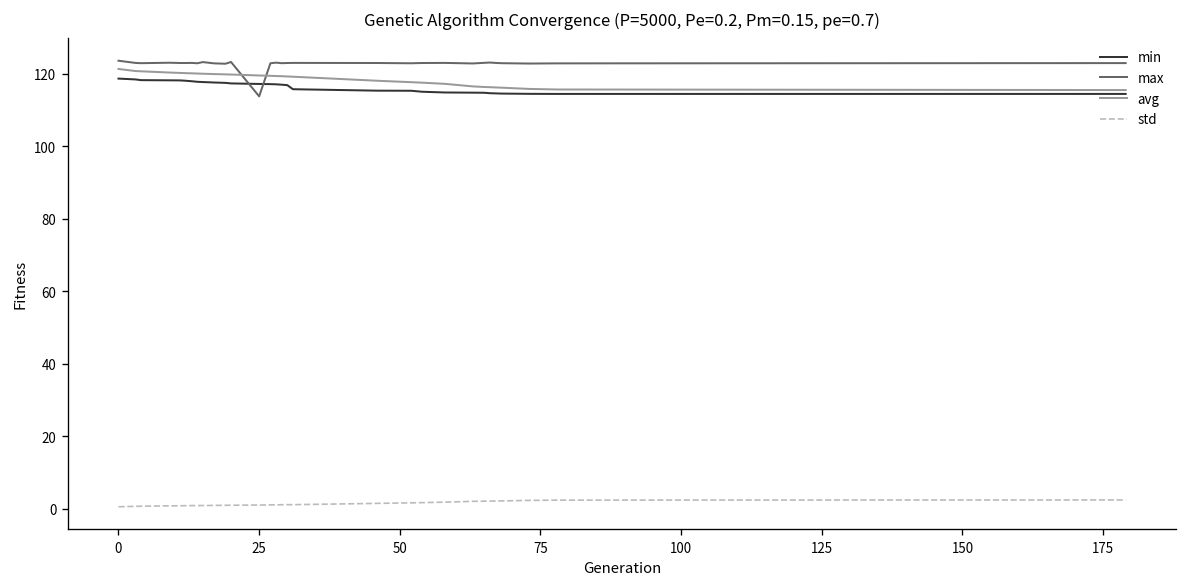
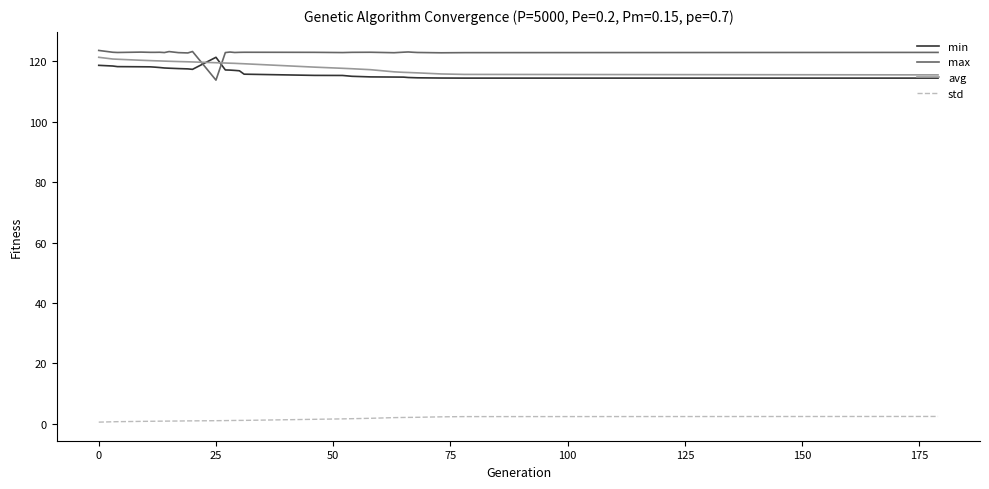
min, 25: 117 -> 121
